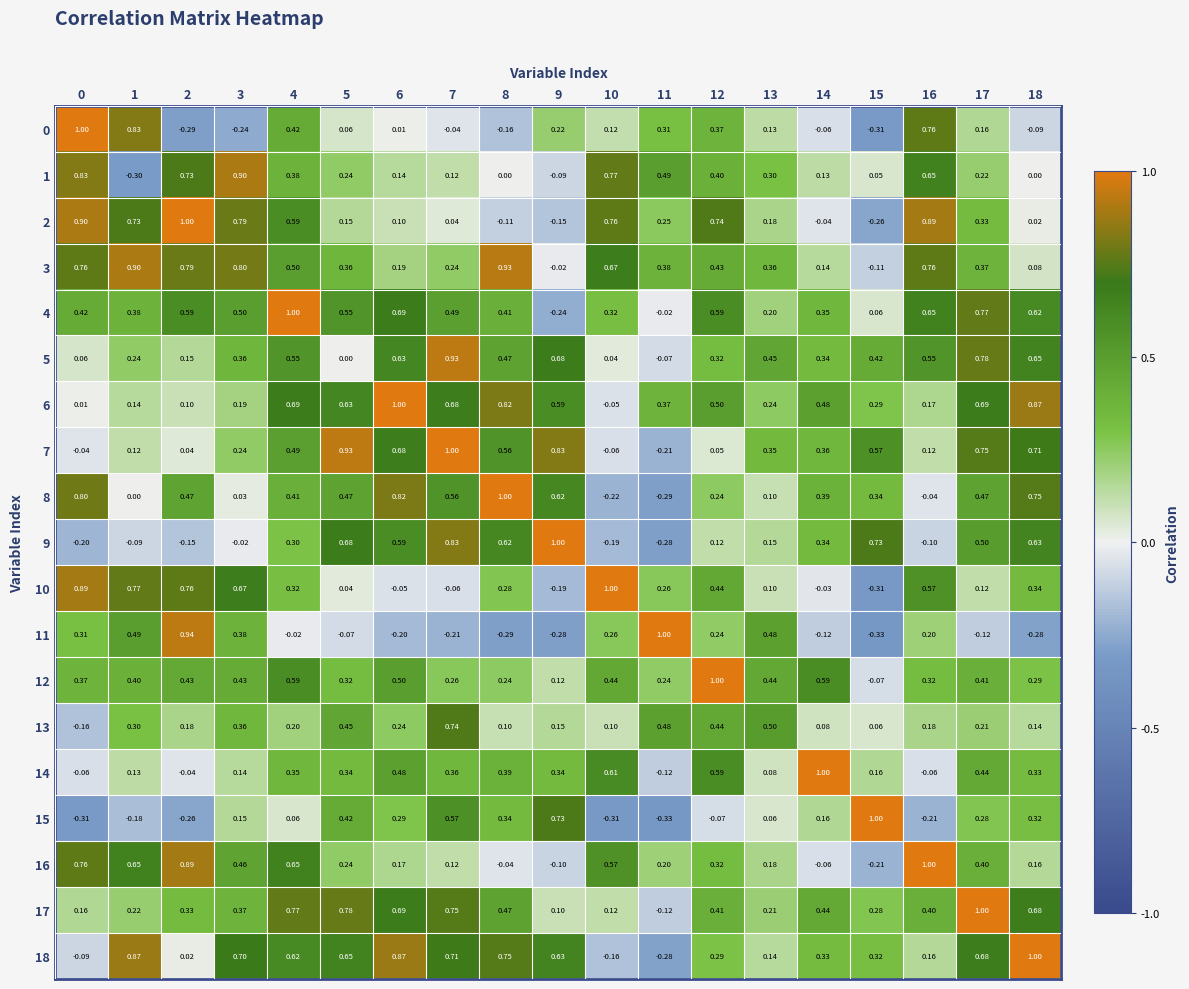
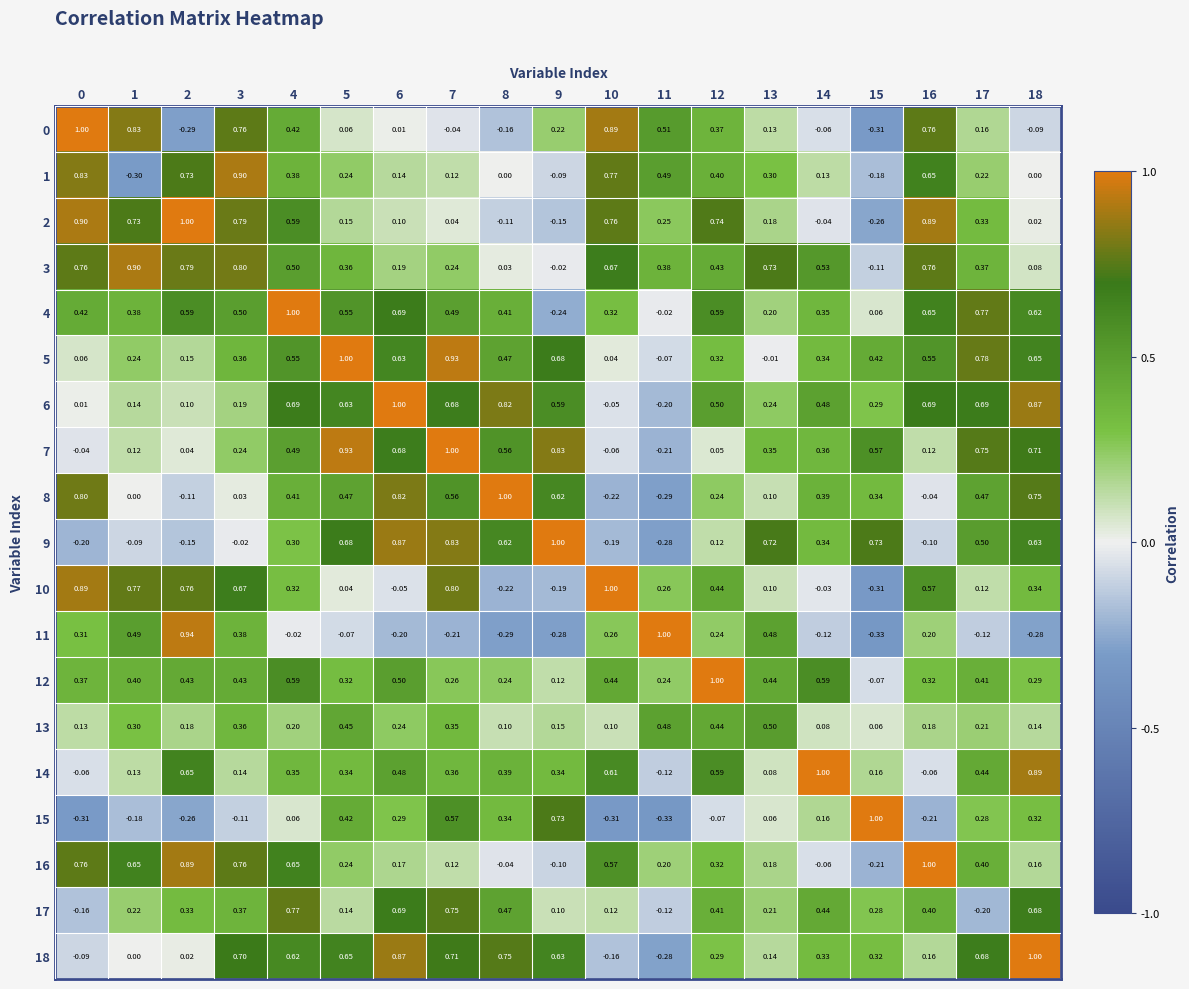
0, 3: -0.24 -> 0.76
0, 10: 0.12 -> 0.89
0, 11: 0.31 -> 0.51
1, 15: 0.05 -> -0.18
3, 8: 0.93 -> 0.03
3, 13: 0.36 -> 0.73
3, 14: 0.14 -> 0.53
5, 5: 0.00 -> 1.00
5, 13: 0.45 -> -0.01
6, 11: 0.37 -> -0.20
6, 16: 0.17 -> 0.69
8, 2: 0.47 -> -0.11
9, 6: 0.59 -> 0.87
9, 13: 0.15 -> 0.72
10, 7: -0.06 -> 0.80
10, 8: 0.28 -> -0.22
13, 0: -0.16 -> 0.13
13, 7: 0.74 -> 0.35
14, 2: -0.04 -> 0.65
14, 18: 0.33 -> 0.89
15, 3: 0.15 -> -0.11
16, 3: 0.46 -> 0.76
17, 0: 0.16 -> -0.16
17, 5: 0.78 -> 0.14
17, 17: 1.00 -> -0.20
18, 1: 0.87 -> 0.00
